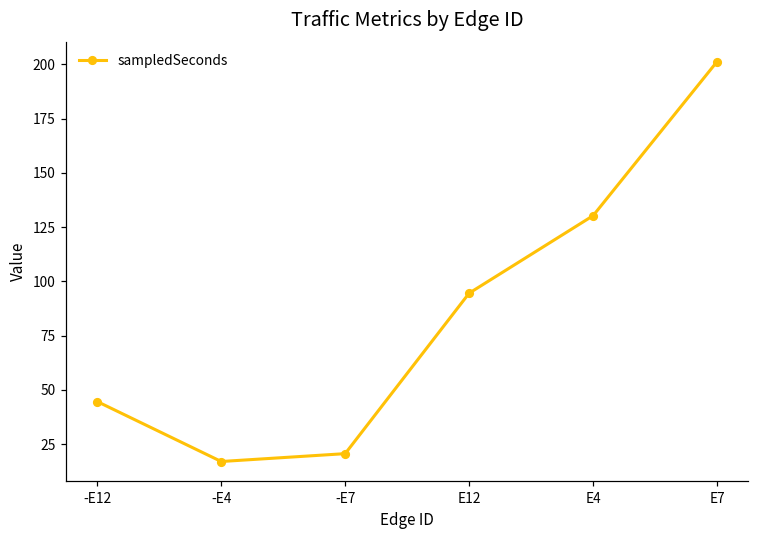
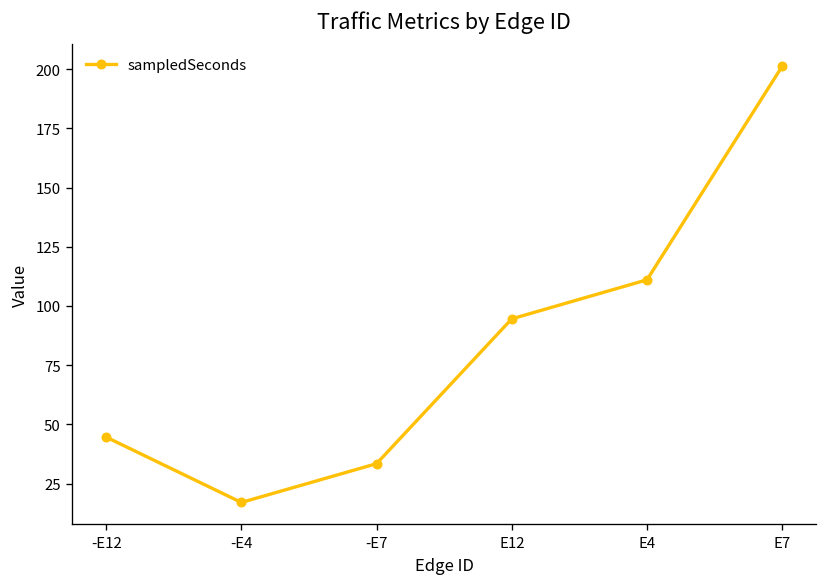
-E7: 21 -> 33
E4: 130 -> 111
